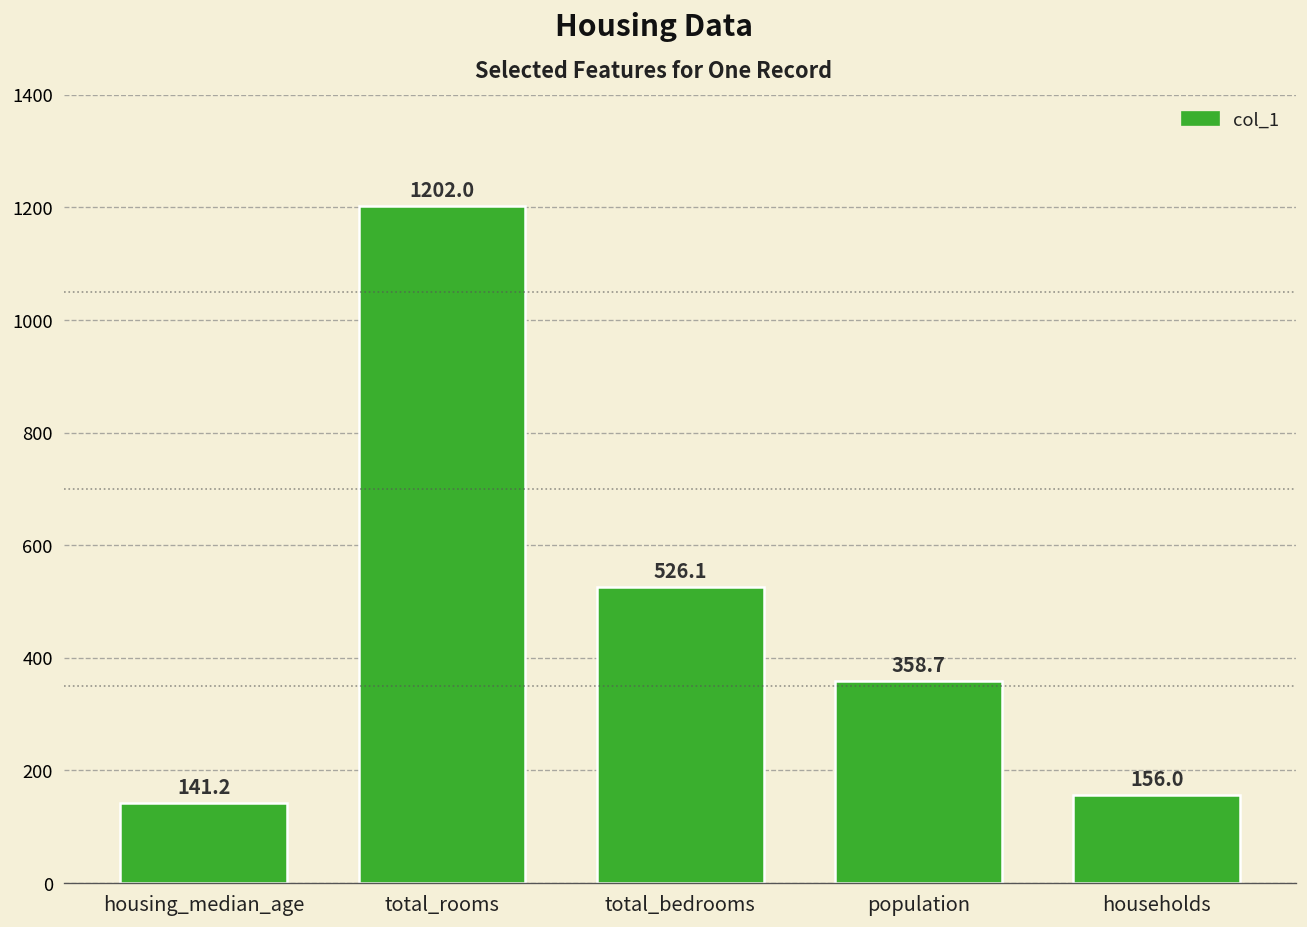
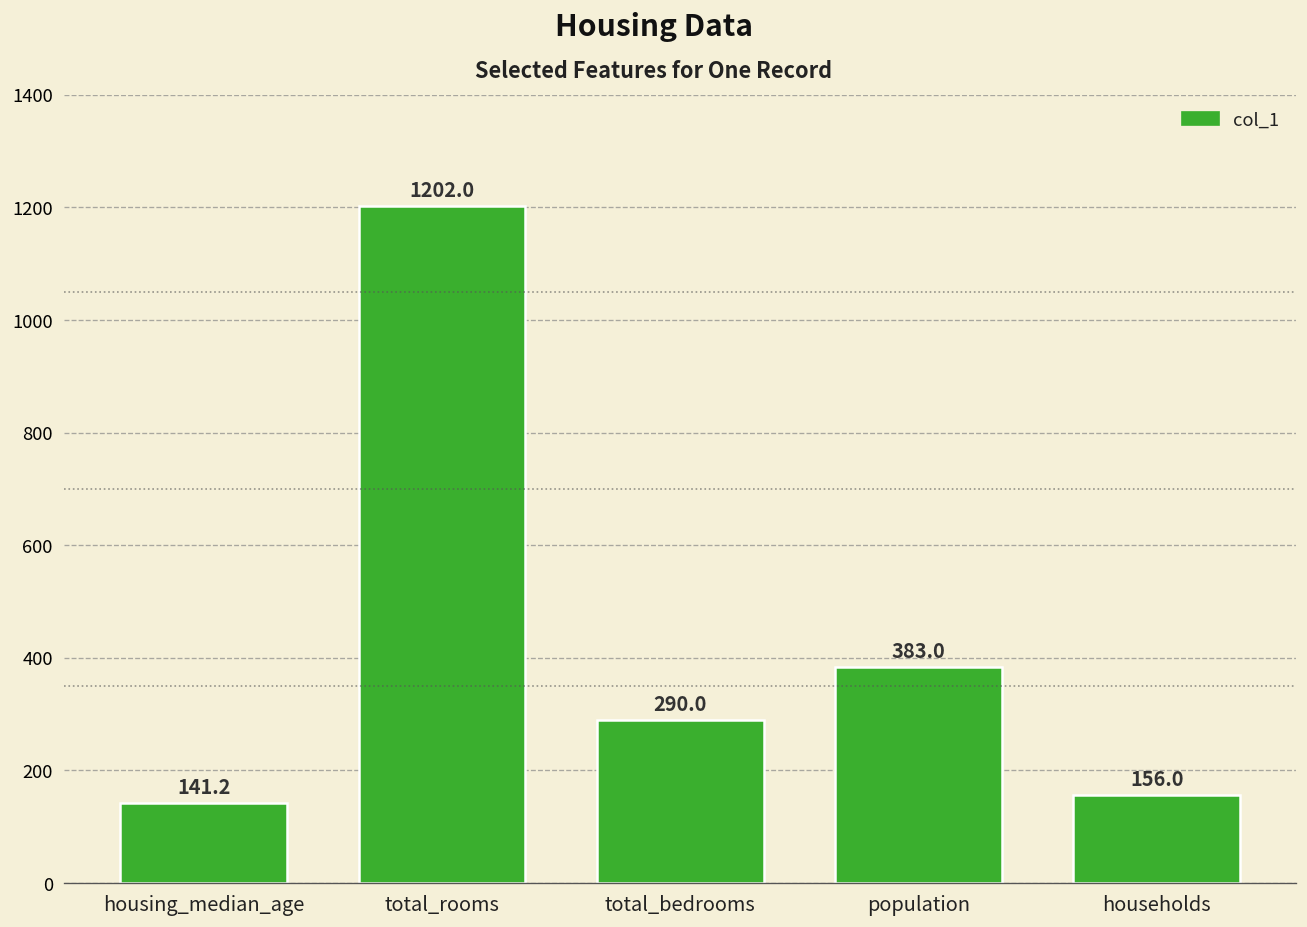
total_bedrooms: 526.1 -> 290.0
population: 358.7 -> 383.0
